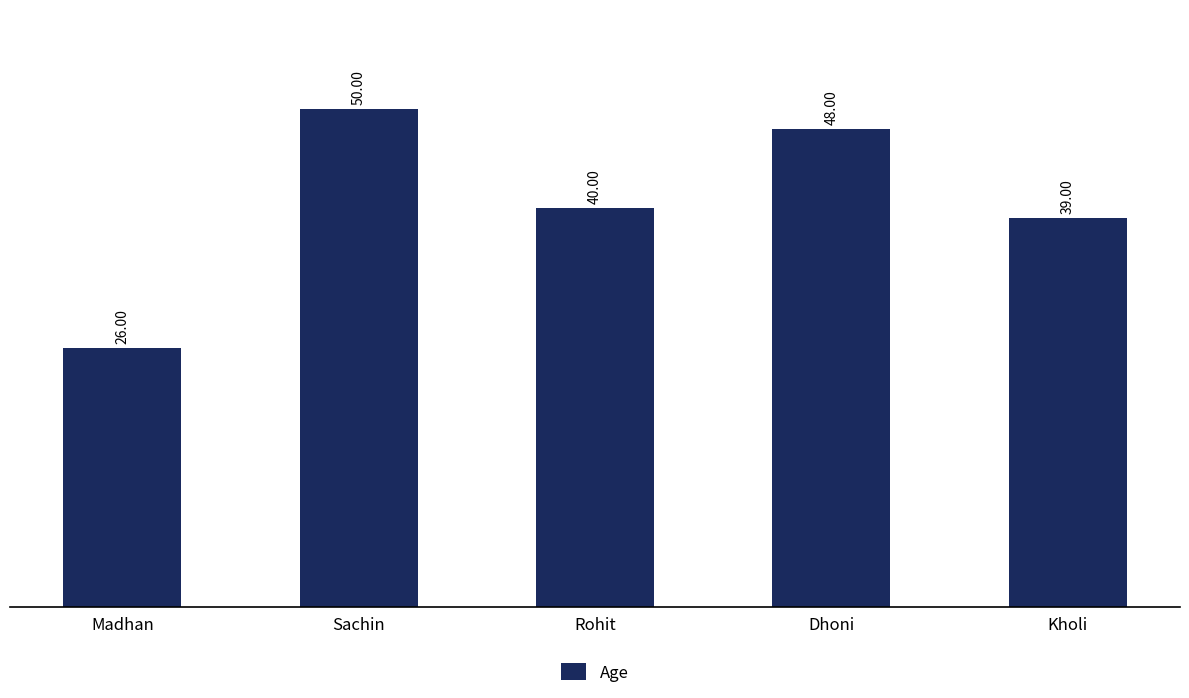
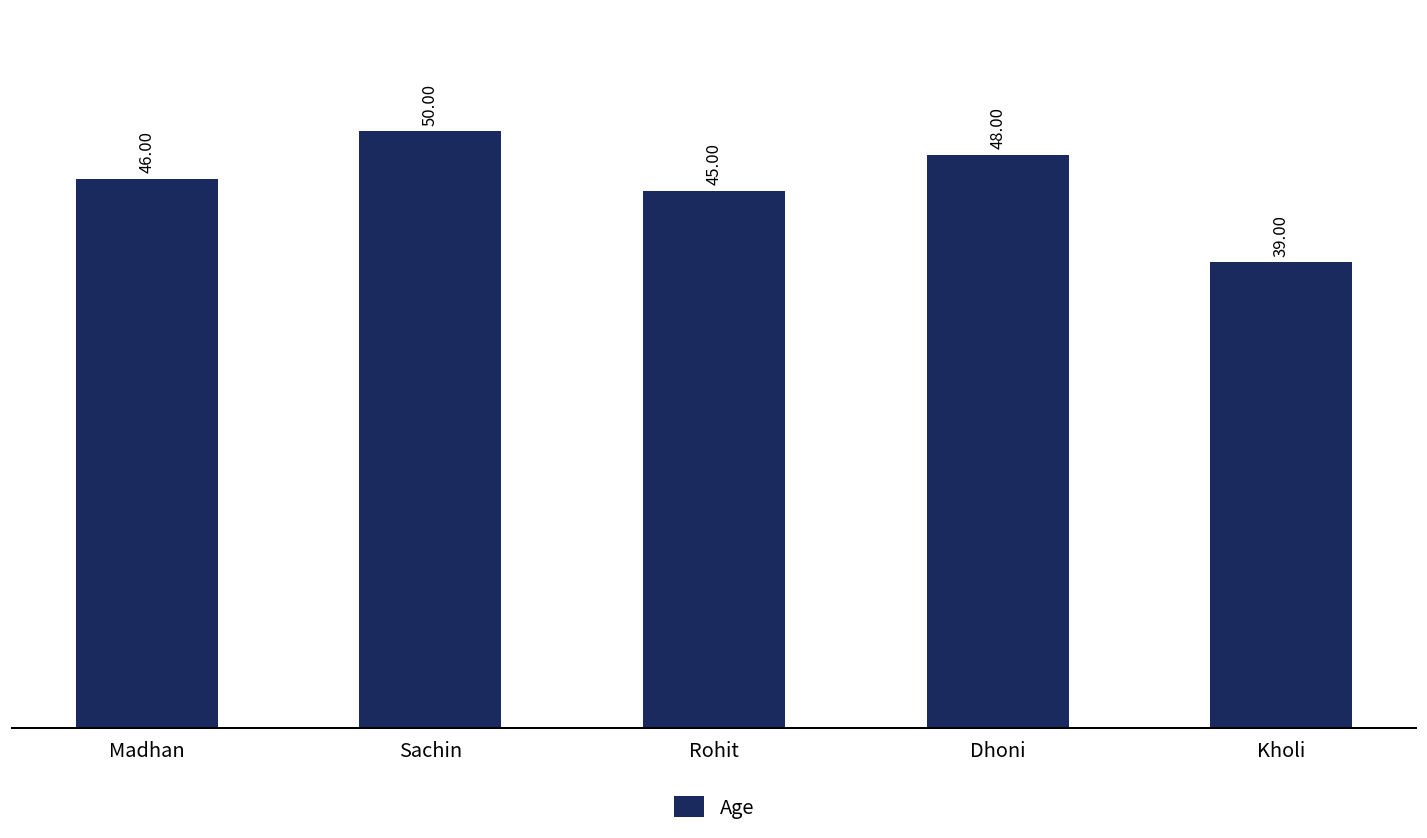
Madhan: 26.00 -> 46.00
Rohit: 40.00 -> 45.00
